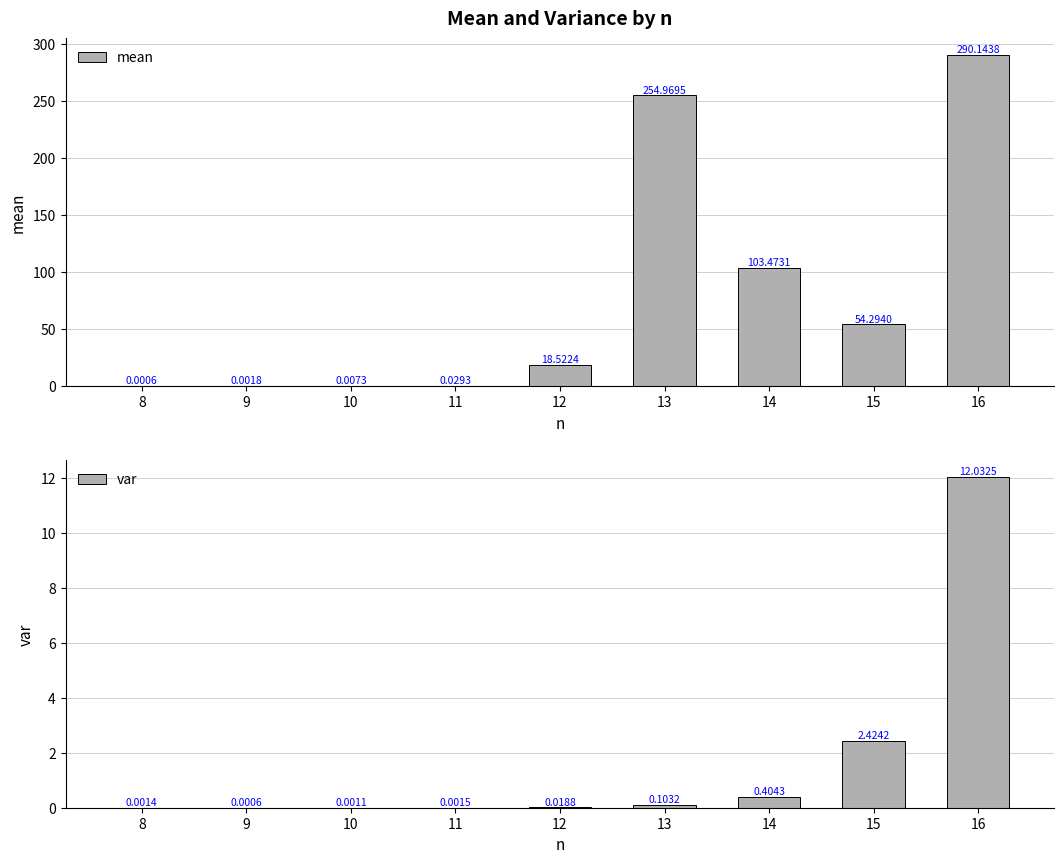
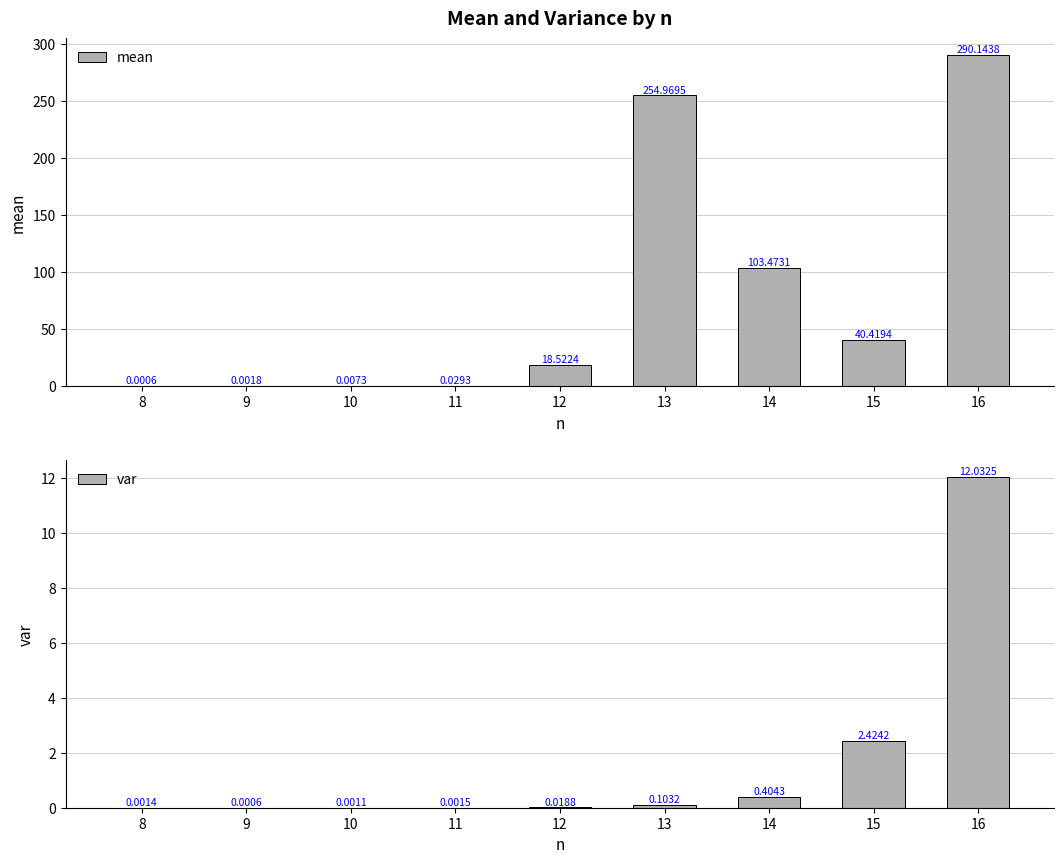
Mean and Variance by n, 15: 54.2940 -> 40.4194
